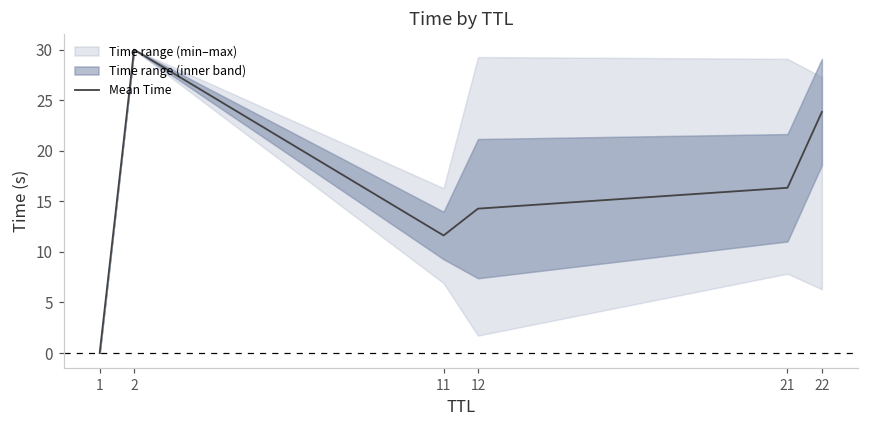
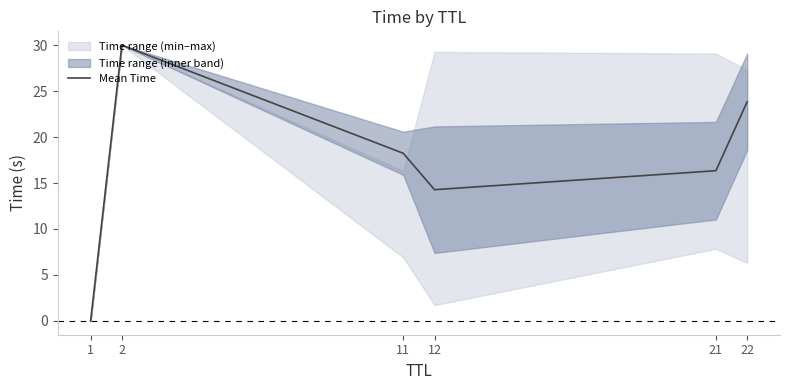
Mean Time, 11: 12 -> 18
